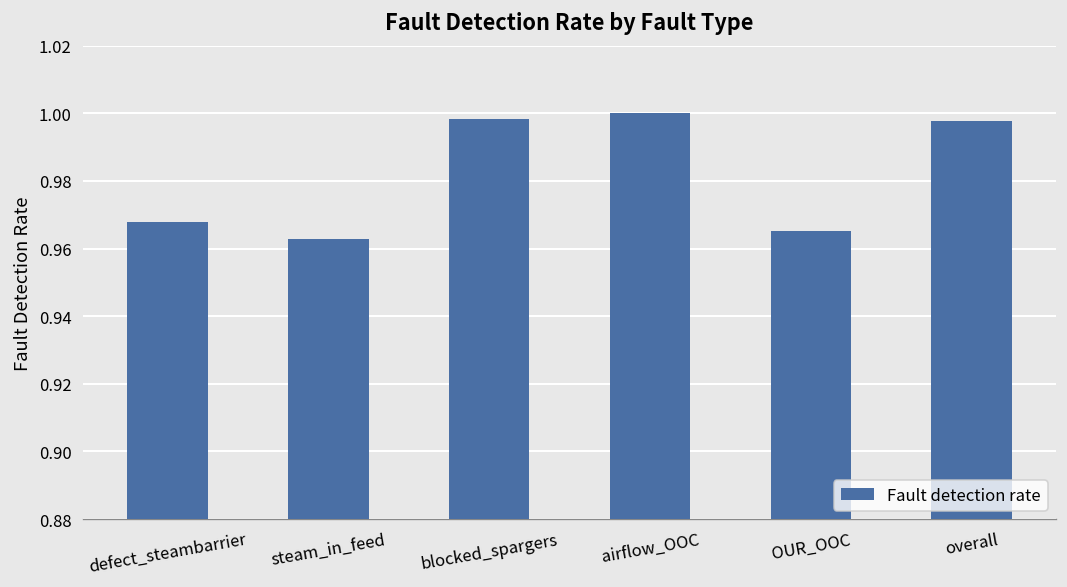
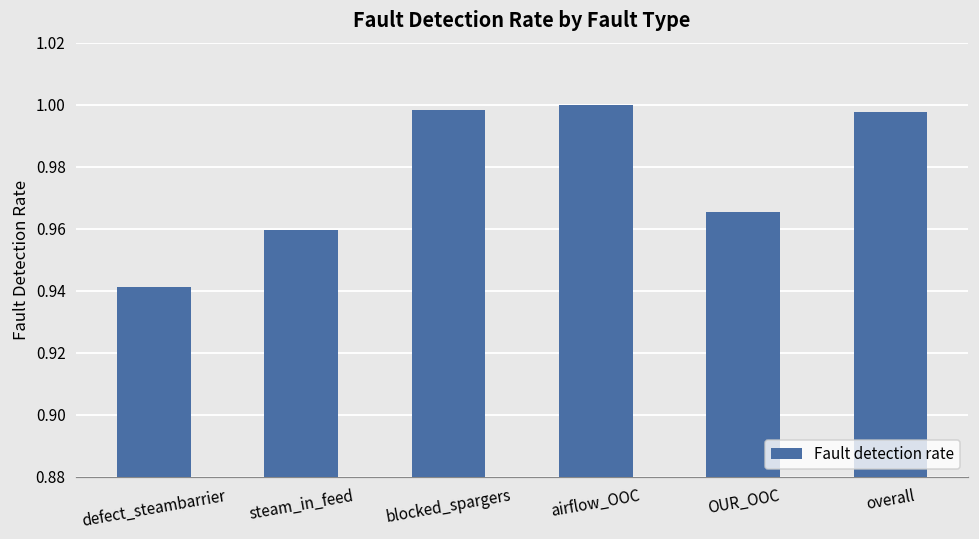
defect_steambarrier: 0.968 -> 0.941
steam_in_feed: 0.963 -> 0.960
